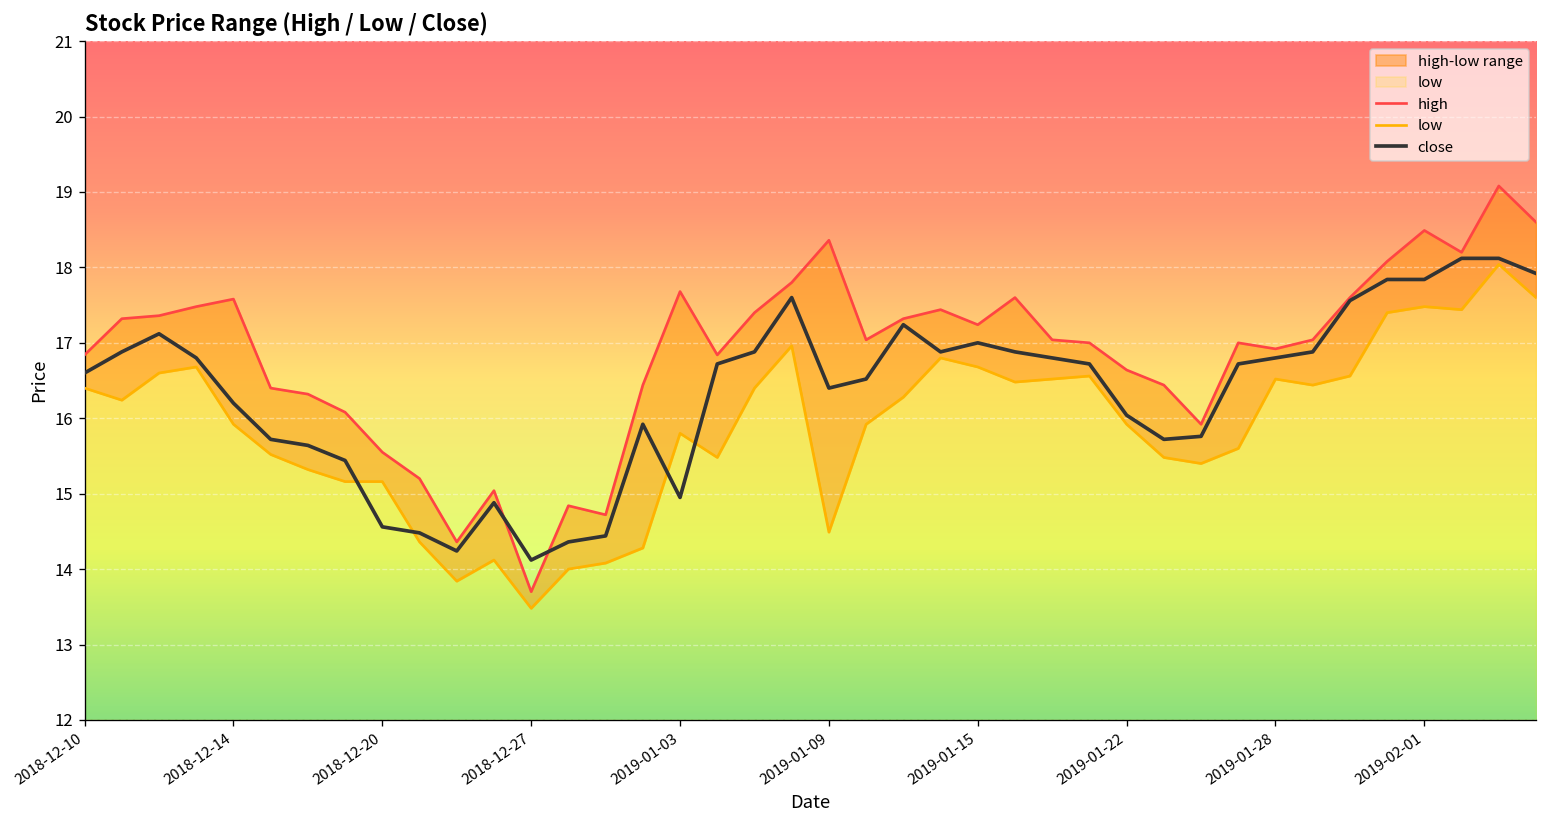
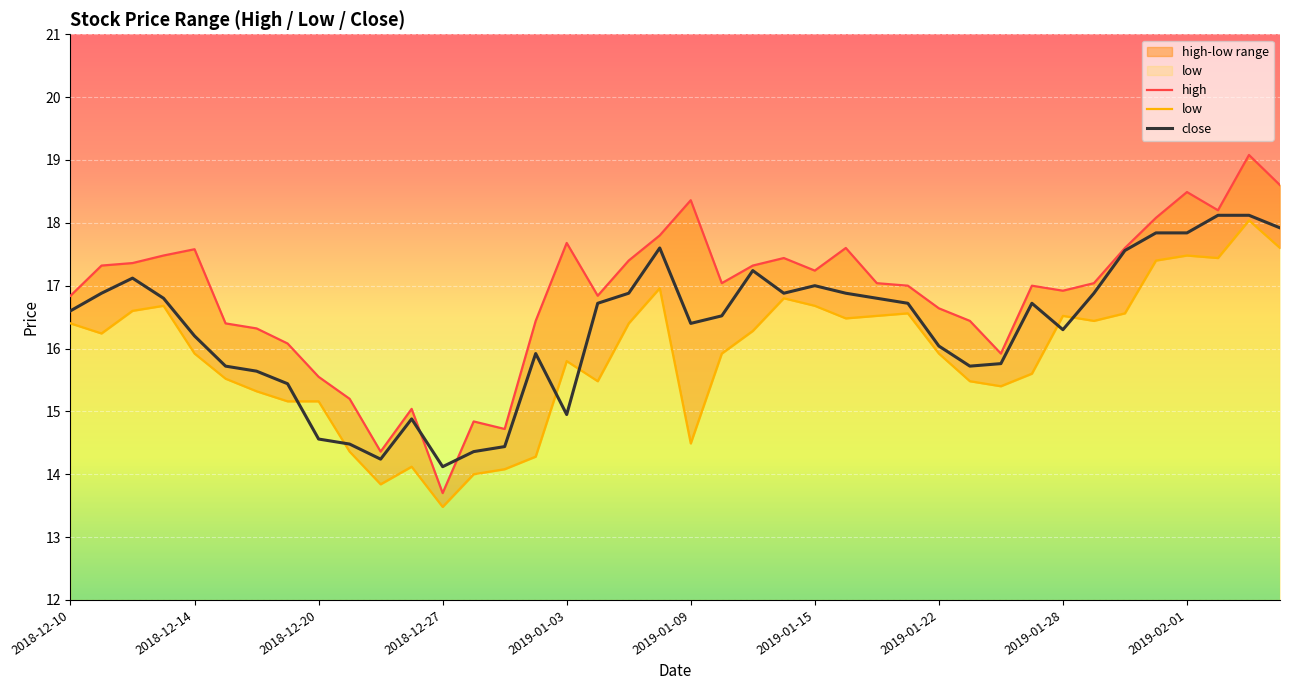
close, 2019-01-28: 16.8 -> 16.3
